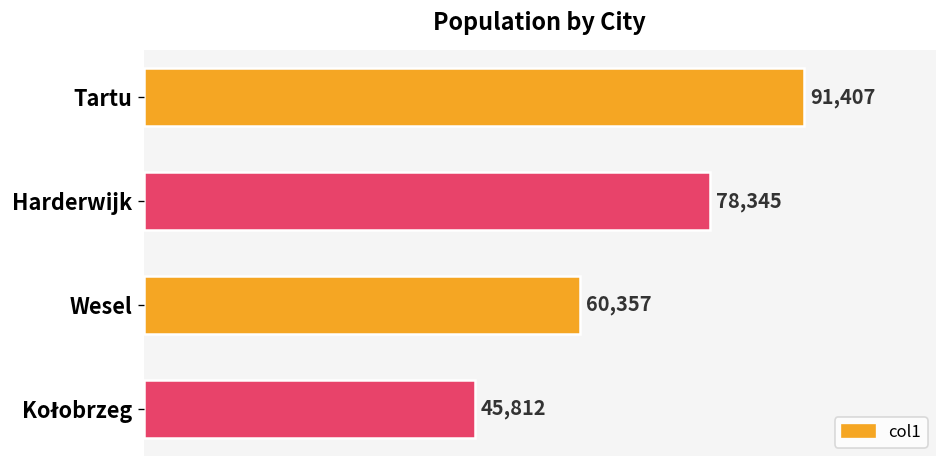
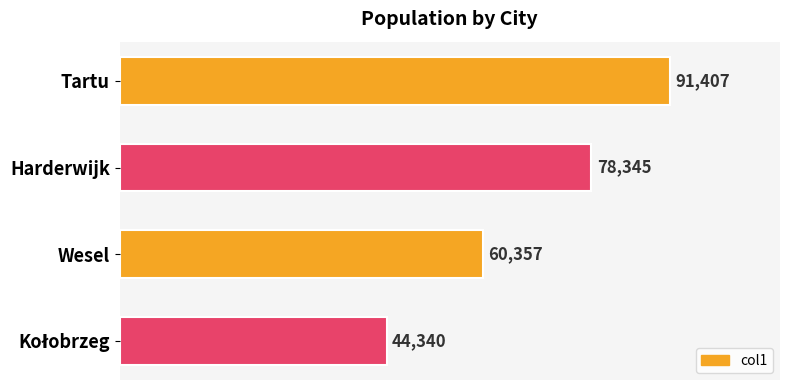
Kołobrzeg: 45,812 -> 44,340
